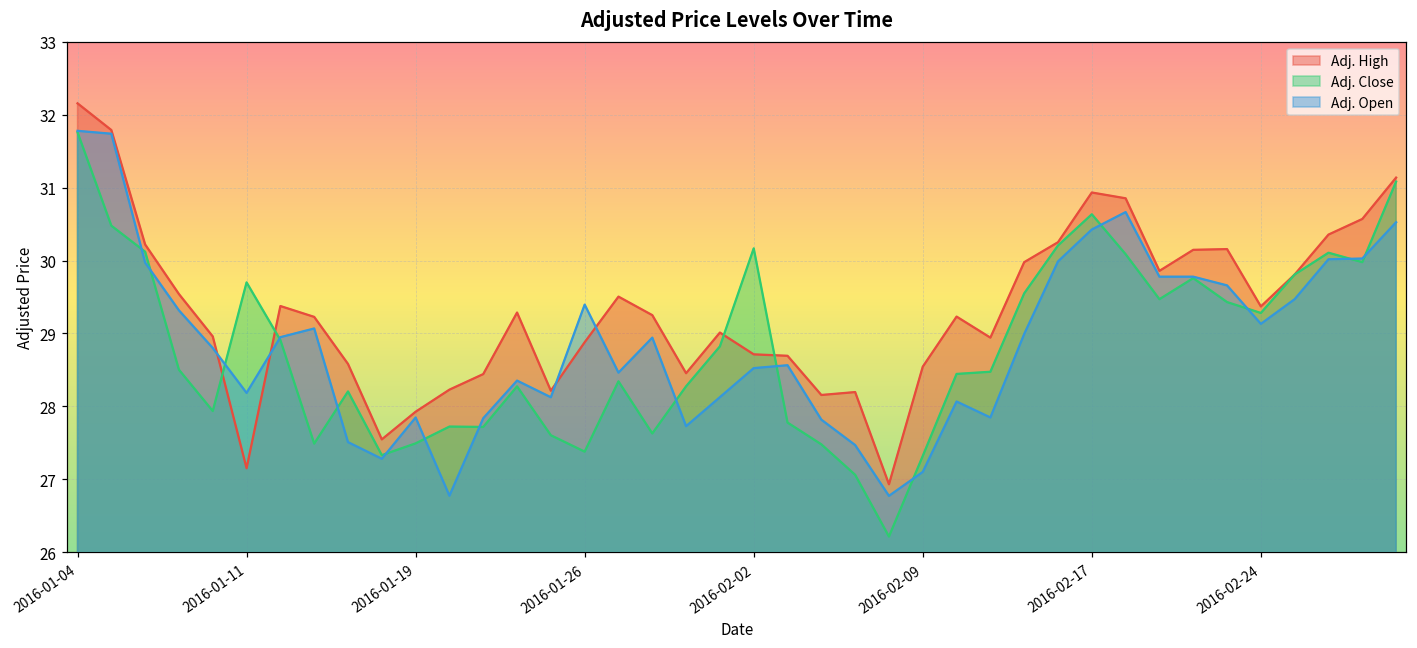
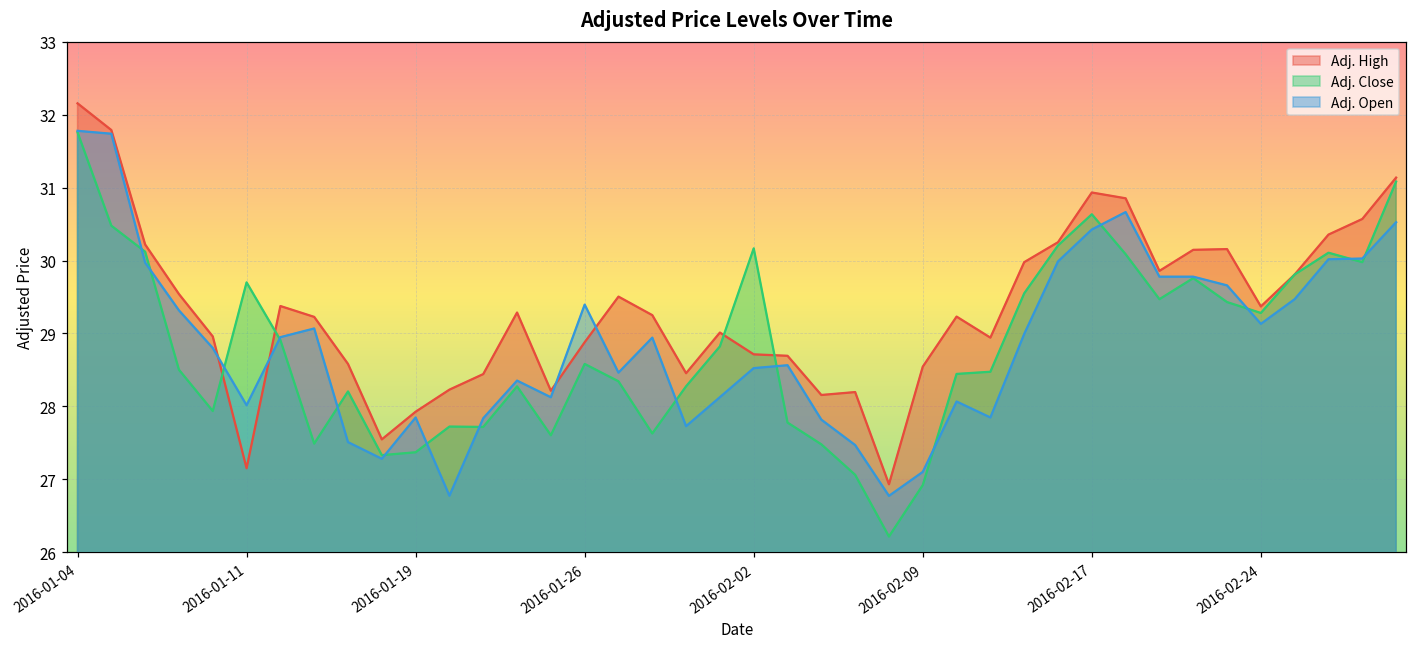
Adj. Open, 2016-01-11: 28.2 -> 28.0
Adj. Close, 2016-01-19: 27.5 -> 27.4
Adj. Close, 2016-01-26: 27.4 -> 28.6
Adj. Close, 2016-02-09: 27.3 -> 26.9
